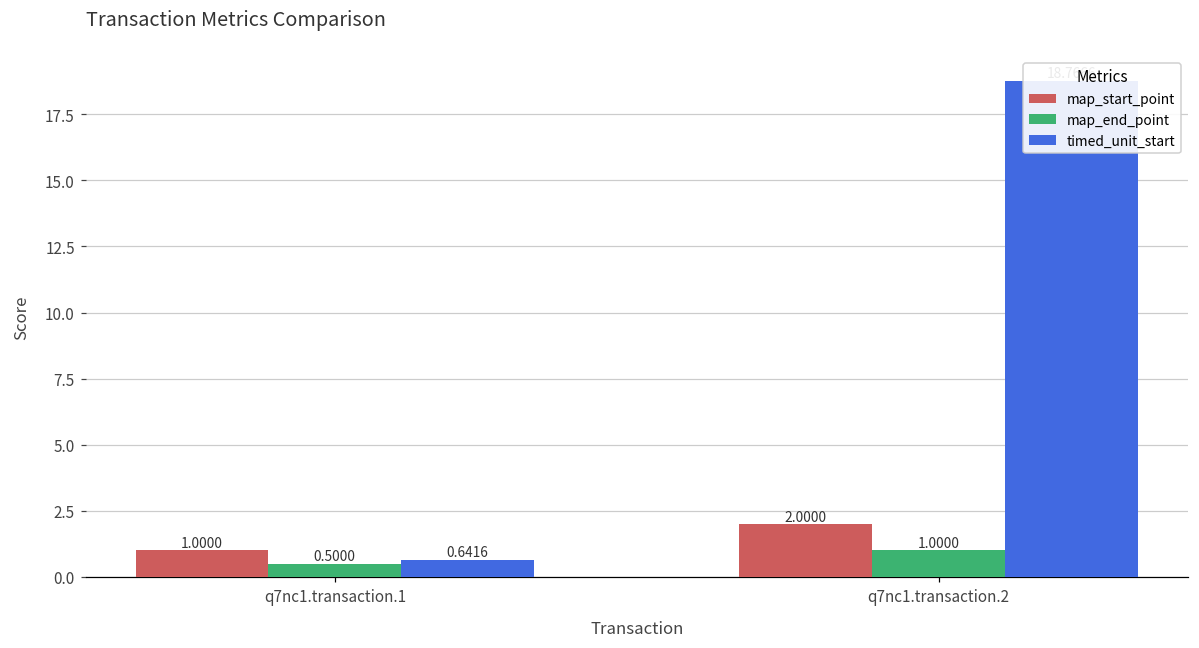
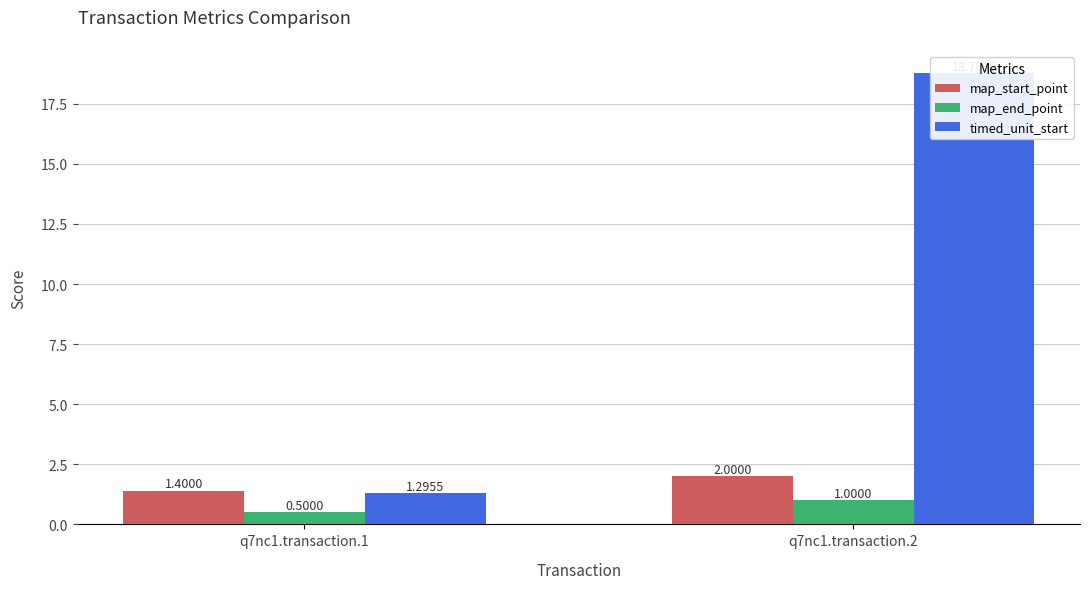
map_start_point, q7nc1.transaction.1: 1.0000 -> 1.4000
timed_unit_start, q7nc1.transaction.1: 0.6416 -> 1.2955
